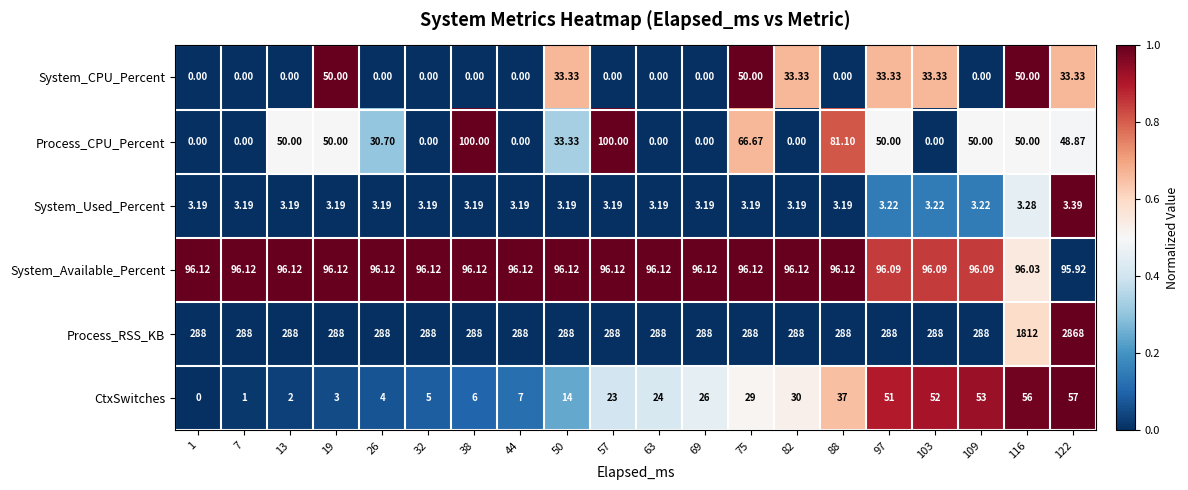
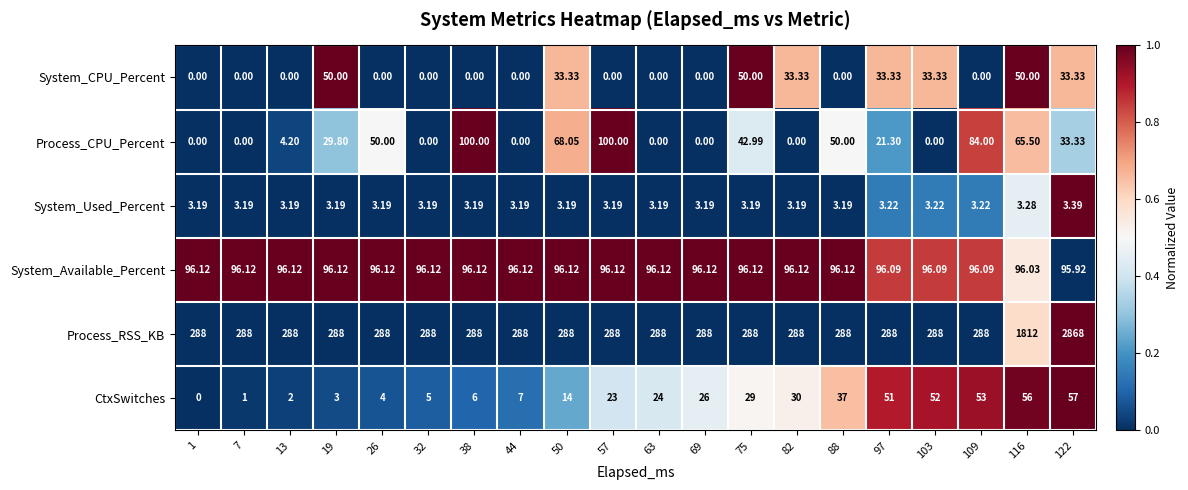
Process_CPU_Percent, 13: 50.00 -> 4.20
Process_CPU_Percent, 19: 50.00 -> 29.80
Process_CPU_Percent, 26: 30.70 -> 50.00
Process_CPU_Percent, 50: 33.33 -> 68.05
Process_CPU_Percent, 75: 66.67 -> 42.99
Process_CPU_Percent, 88: 81.10 -> 50.00
Process_CPU_Percent, 97: 50.00 -> 21.30
Process_CPU_Percent, 109: 50.00 -> 84.00
Process_CPU_Percent, 116: 50.00 -> 65.50
Process_CPU_Percent, 122: 48.87 -> 33.33
